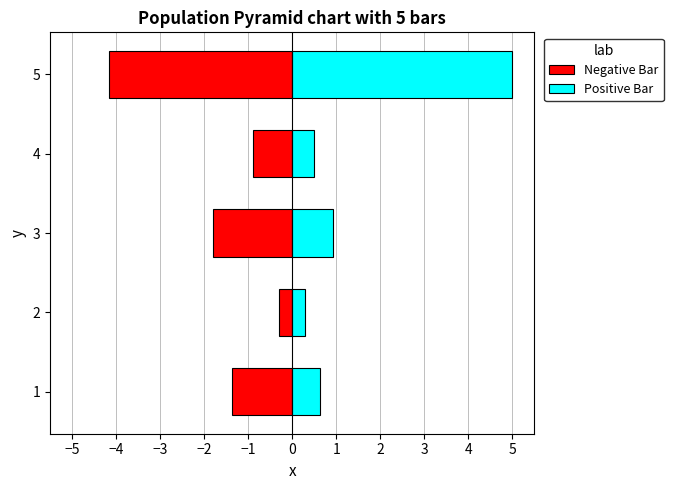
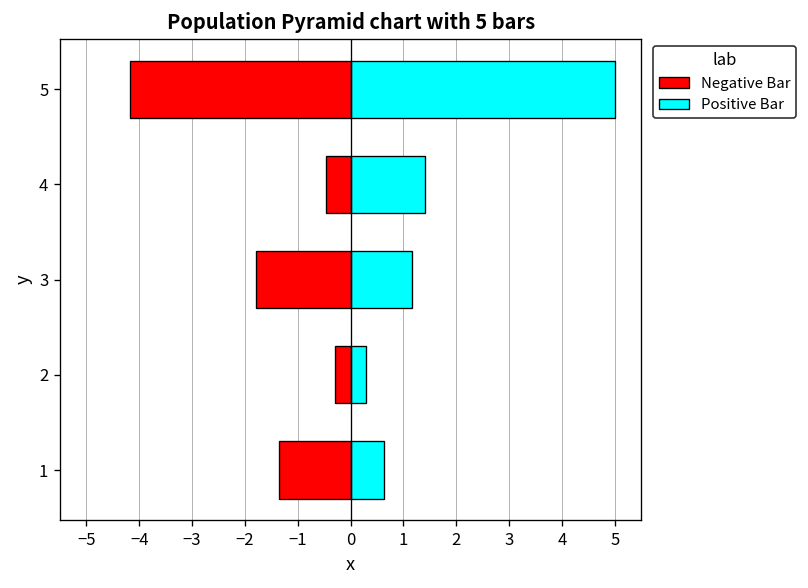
Negative Bar, 4: -0.9 -> -0.5
Positive Bar, 4: 0.5 -> 1.4
Positive Bar, 3: 0.9 -> 1.2
